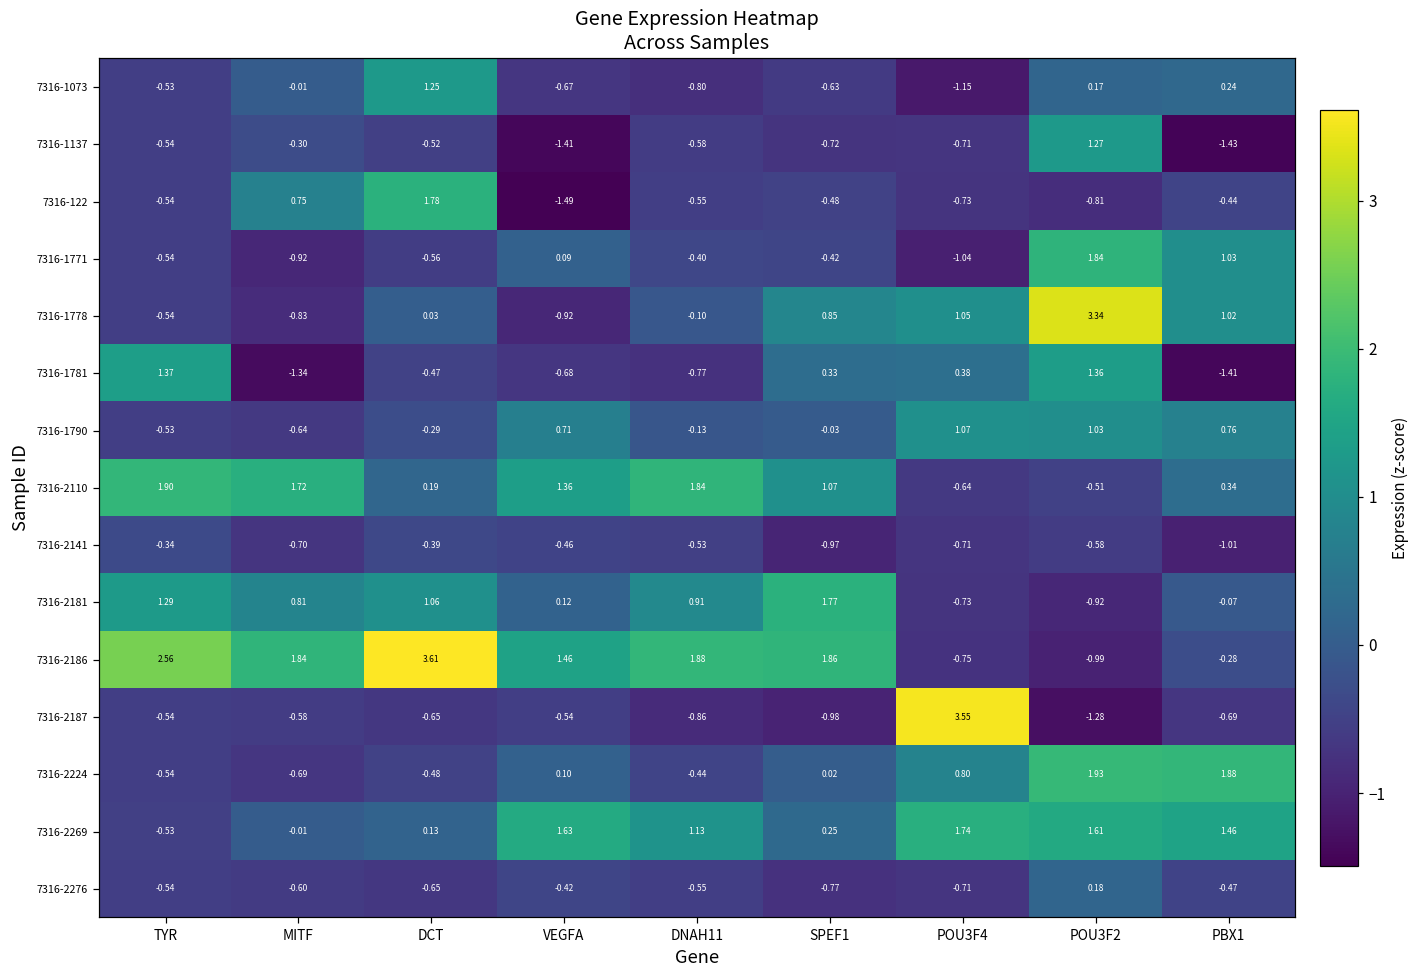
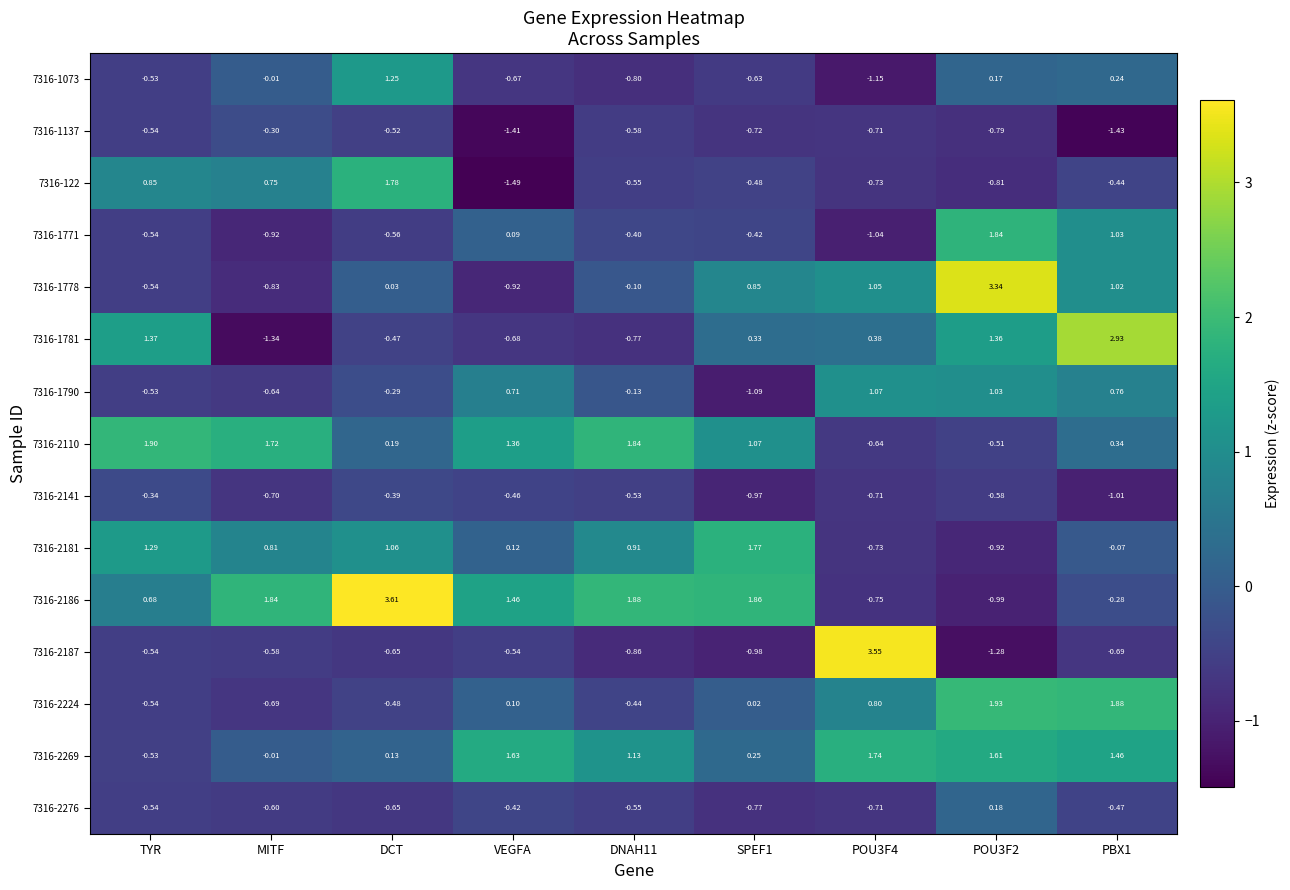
7316-1137, POU3F2: 1.27 -> -0.79
7316-122, TYR: -0.54 -> 0.85
7316-1781, PBX1: -1.41 -> 2.93
7316-1790, SPEF1: -0.03 -> -1.09
7316-2186, TYR: 2.56 -> 0.68
